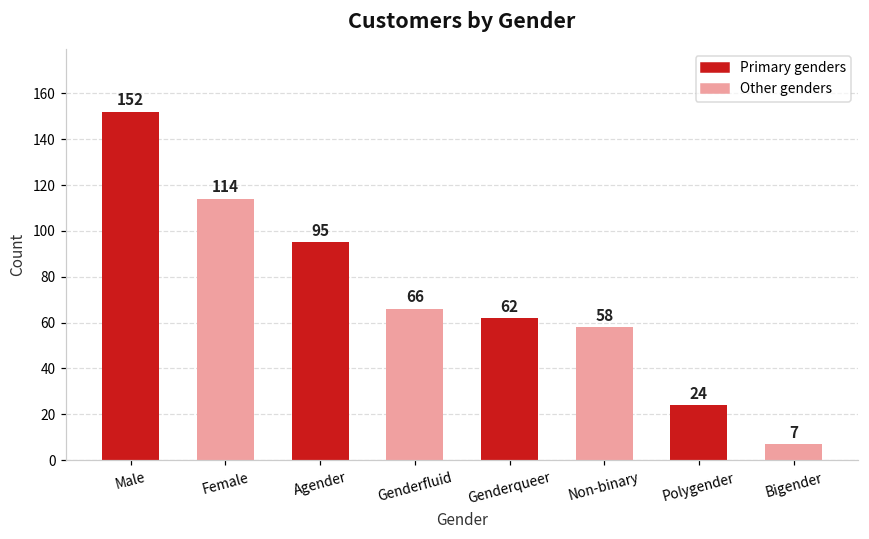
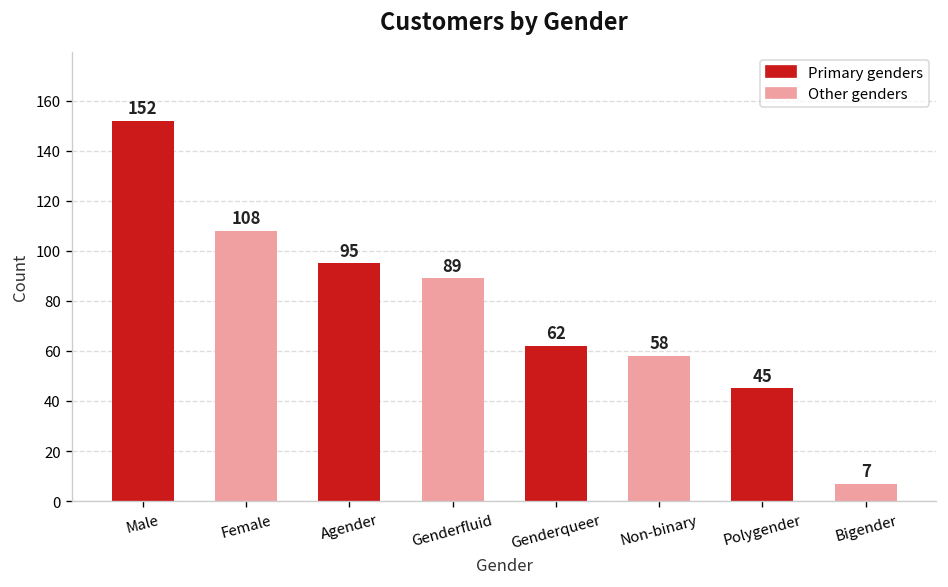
Female: 114 -> 108
Genderfluid: 66 -> 89
Polygender: 24 -> 45
